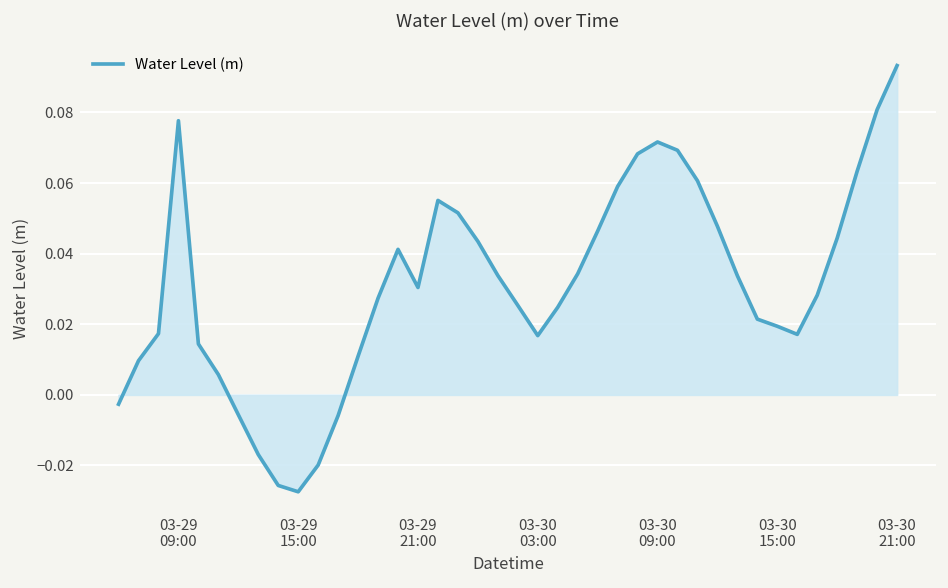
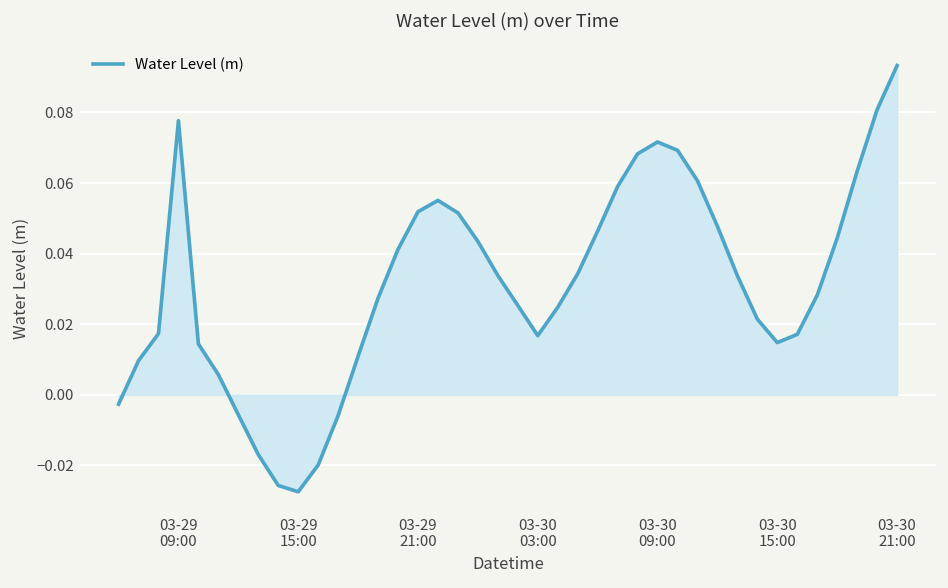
Water Level (m), 03-29 21:00: 0.030 -> 0.052
Water Level (m), 03-30 15:00: 0.019 -> 0.015
